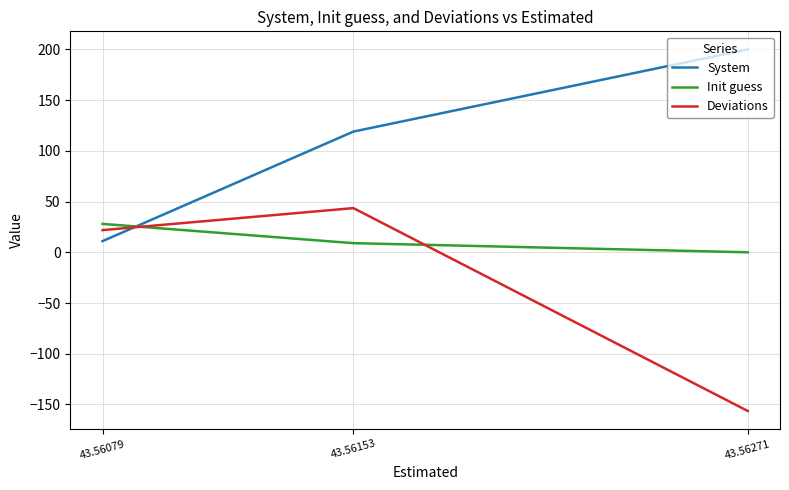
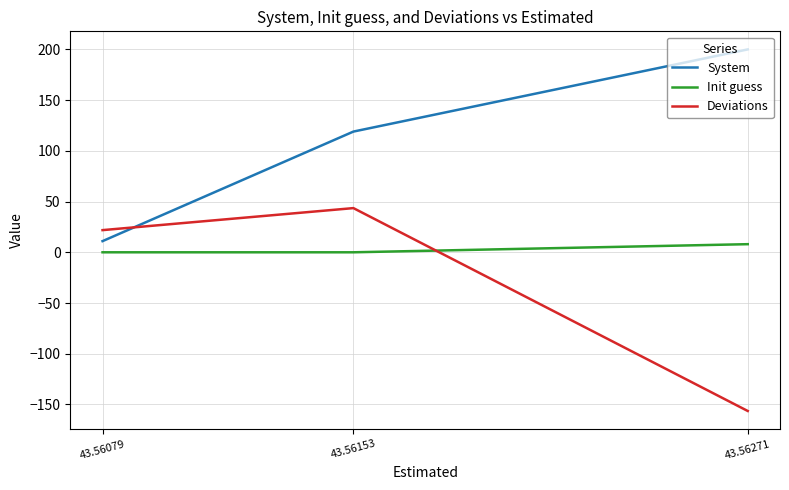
Init guess, 43.56079: 28 -> 0
Init guess, 43.56153: 9 -> 0
Init guess, 43.56271: 0 -> 8
